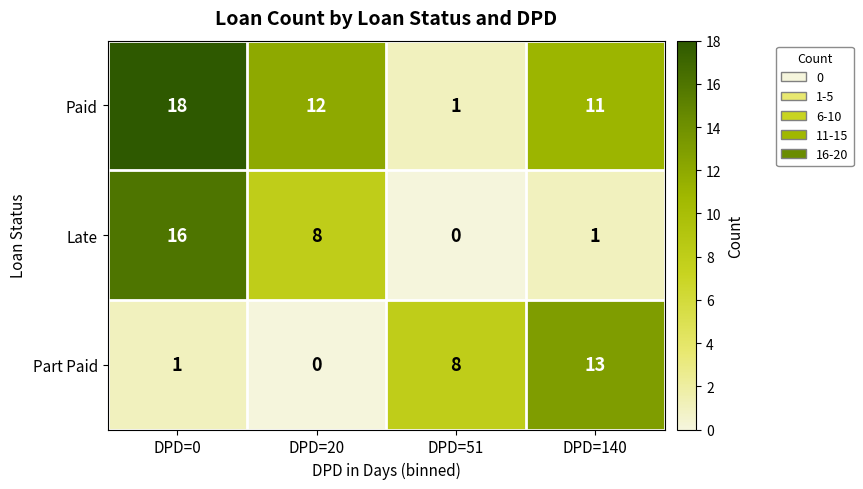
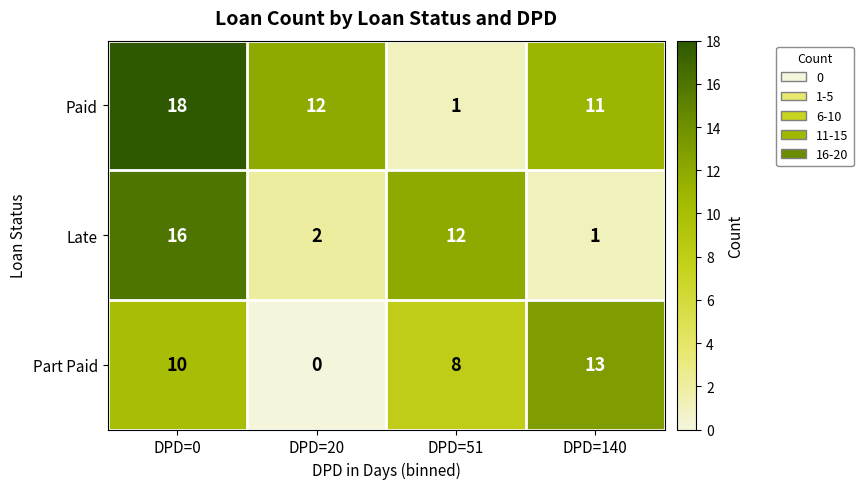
Late, DPD=20: 8 -> 2
Late, DPD=51: 0 -> 12
Part Paid, DPD=0: 1 -> 10
